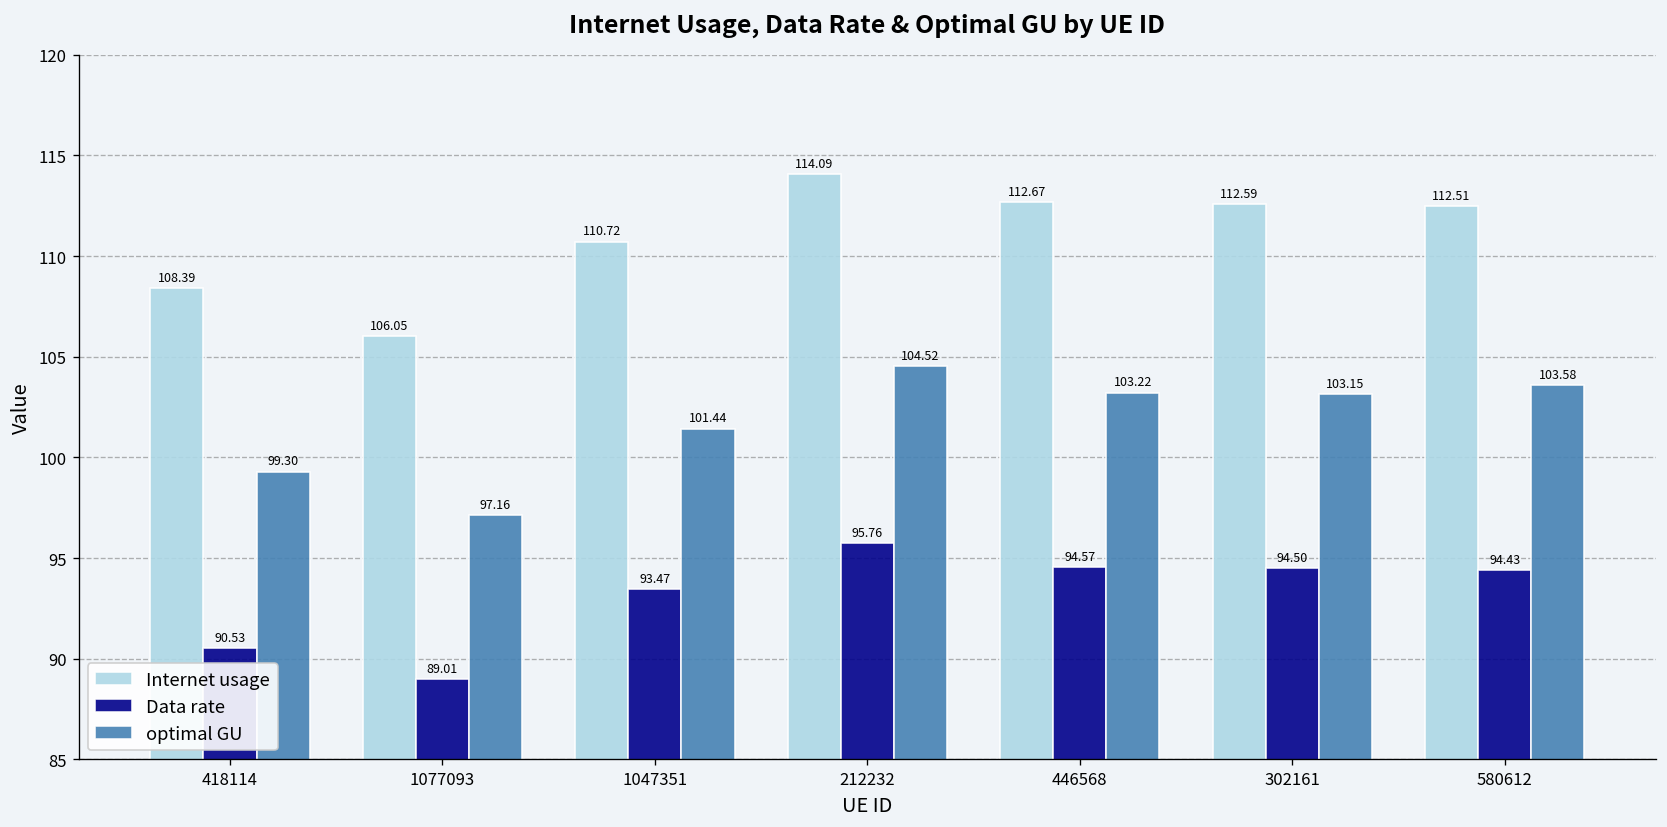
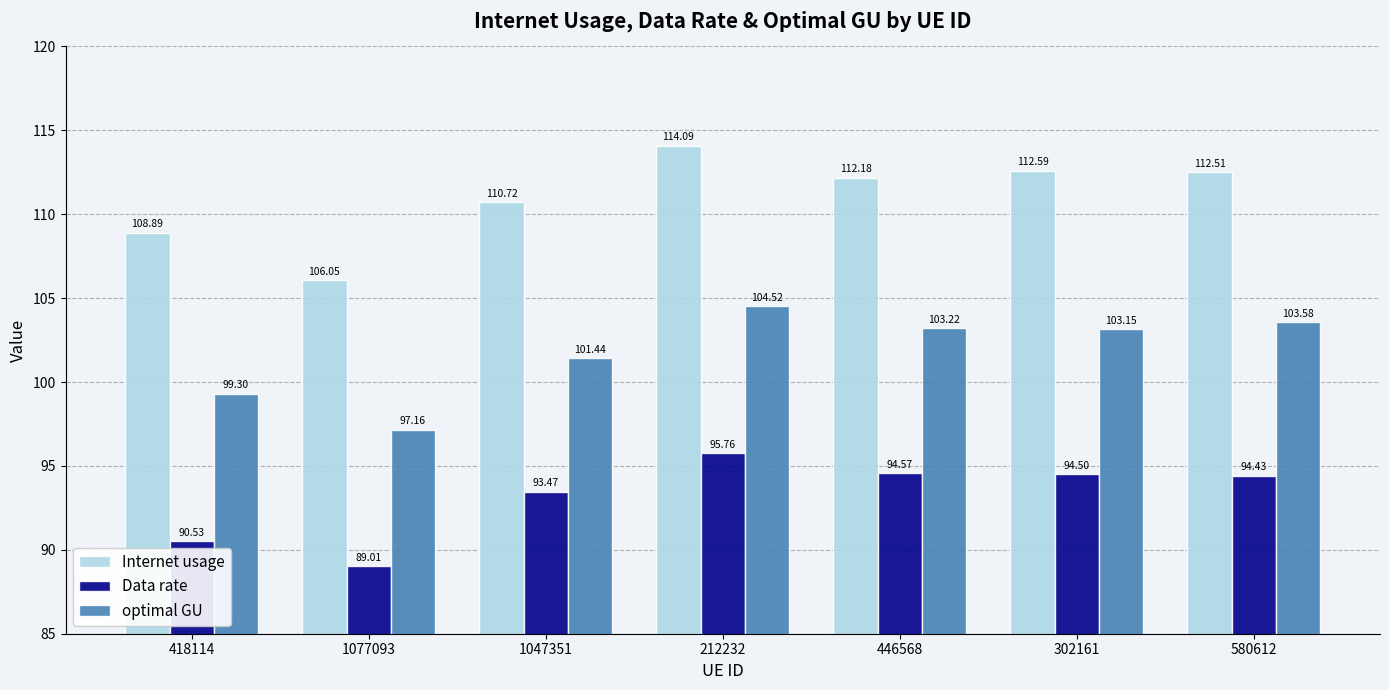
Internet usage, 418114: 108.39 -> 108.89
Internet usage, 446568: 112.67 -> 112.18
